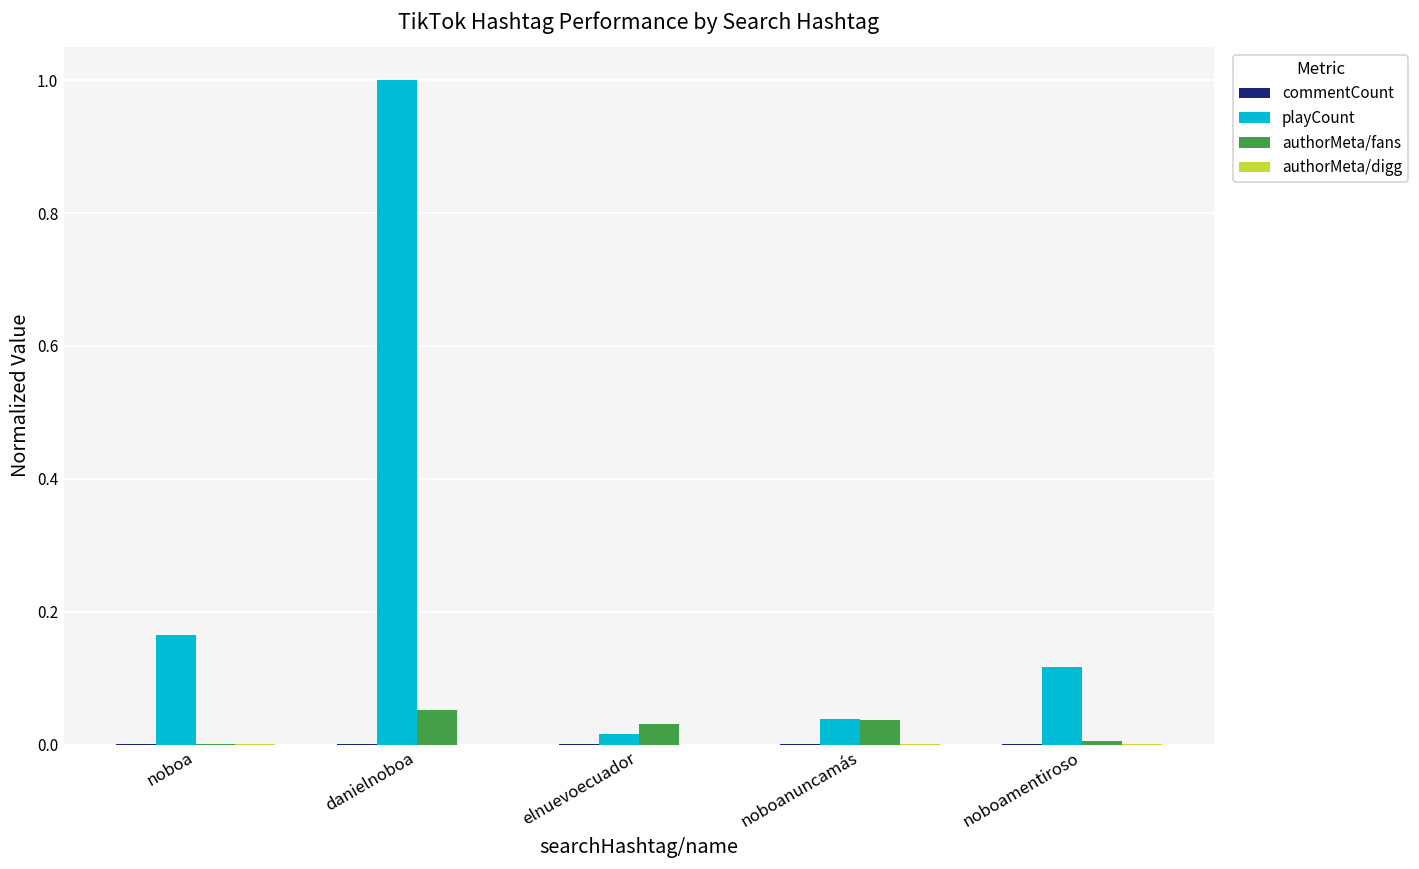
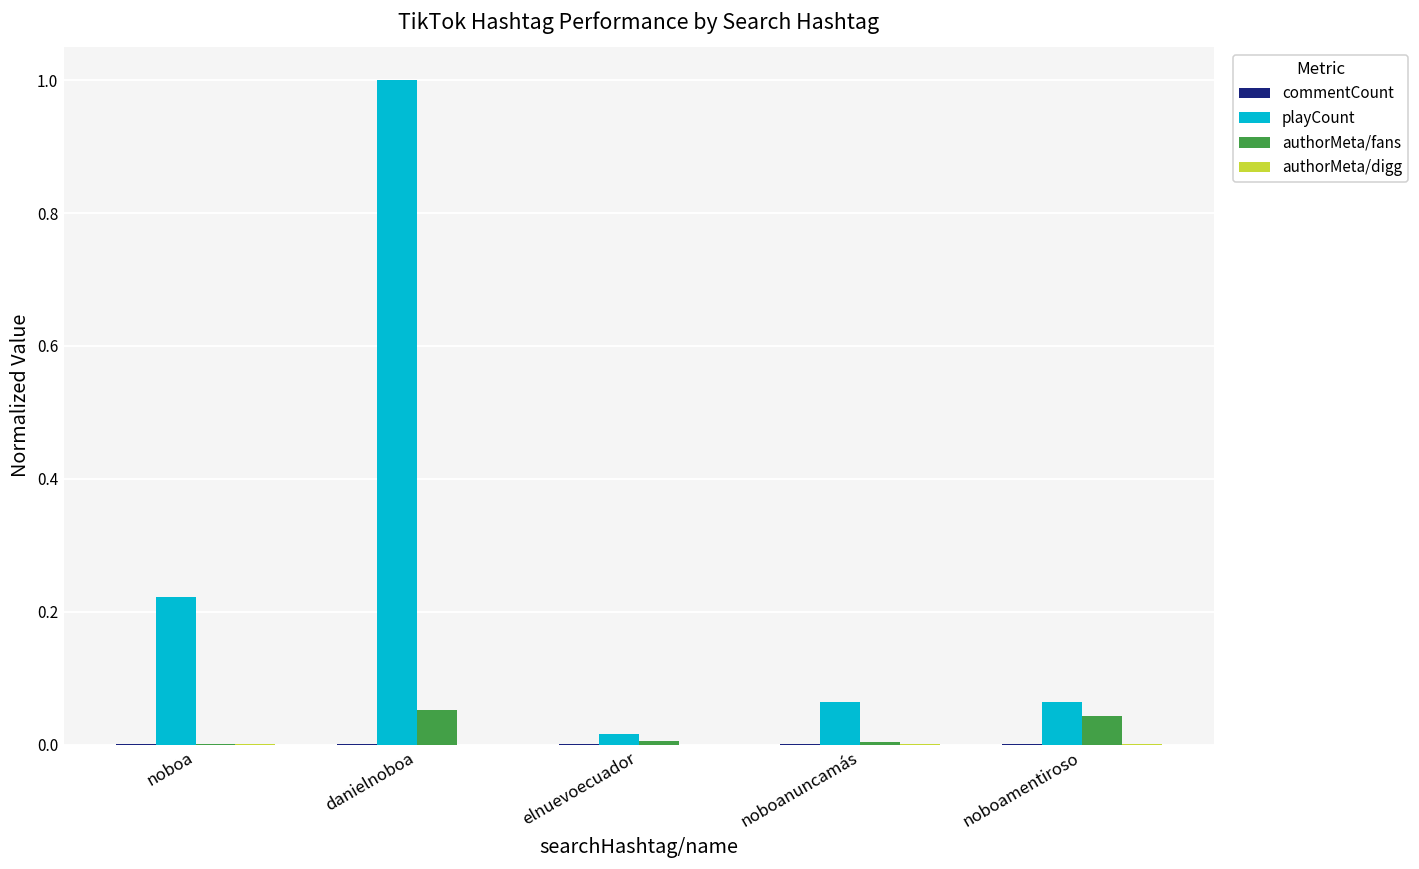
playCount, noboa: 0.17 -> 0.22
authorMeta/fans, elnuevoecuador: 0.03 -> 0.01
playCount, noboanuncamás: 0.04 -> 0.06
authorMeta/fans, noboanuncamás: 0.04 -> 0.00
playCount, noboamentiroso: 0.12 -> 0.06
authorMeta/fans, noboamentiroso: 0.01 -> 0.04
